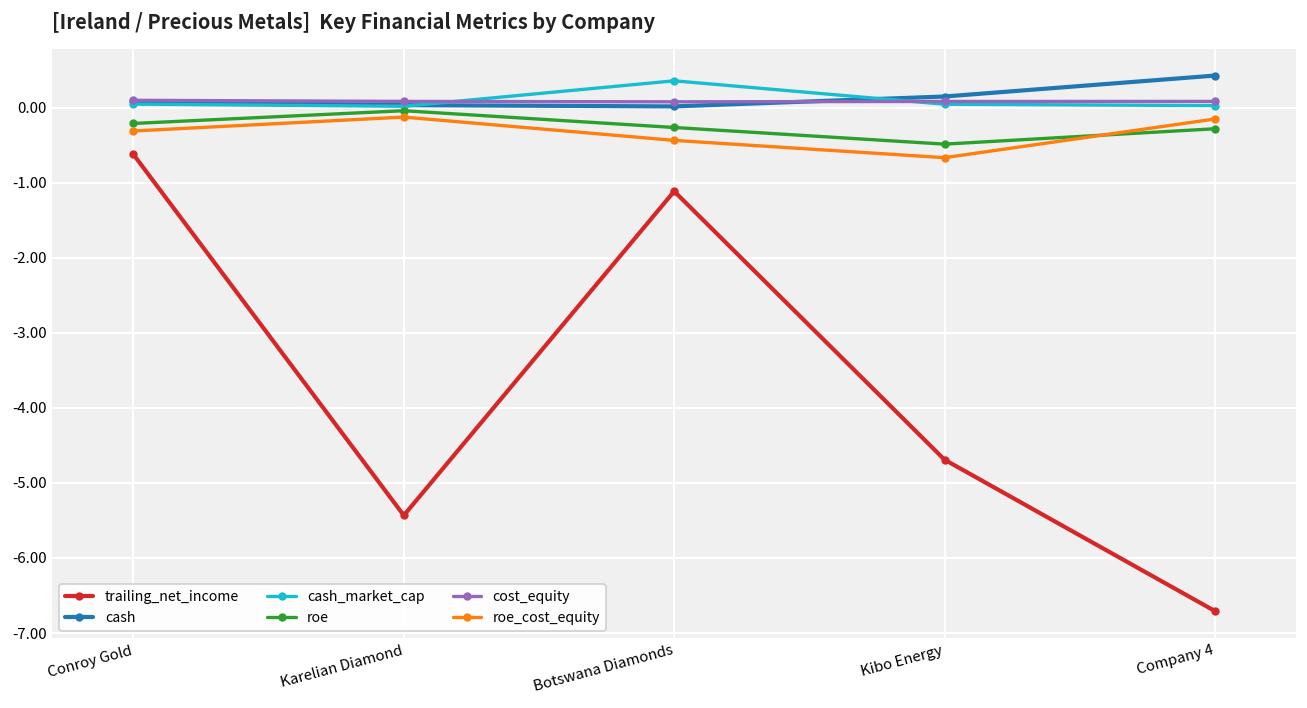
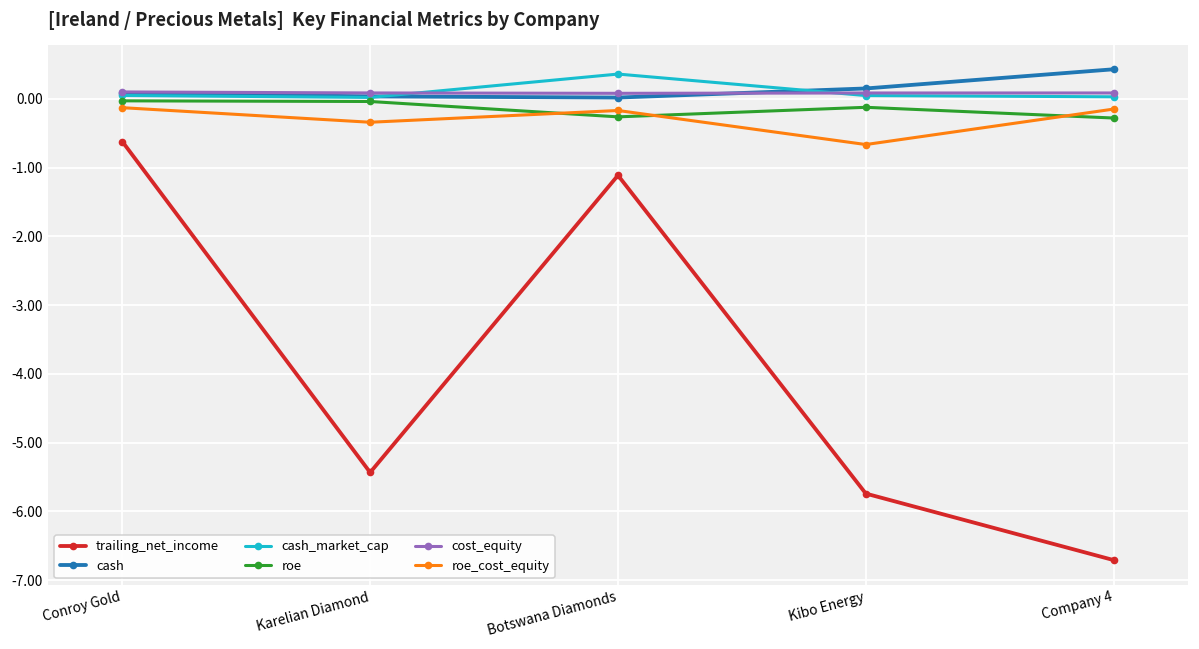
roe, Conroy Gold: -0.2 -> 0.0
roe_cost_equity, Conroy Gold: -0.3 -> -0.1
roe_cost_equity, Karelian Diamond: -0.1 -> -0.3
roe_cost_equity, Botswana Diamonds: -0.4 -> -0.2
trailing_net_income, Kibo Energy: -4.7 -> -5.7
roe, Kibo Energy: -0.5 -> -0.1
